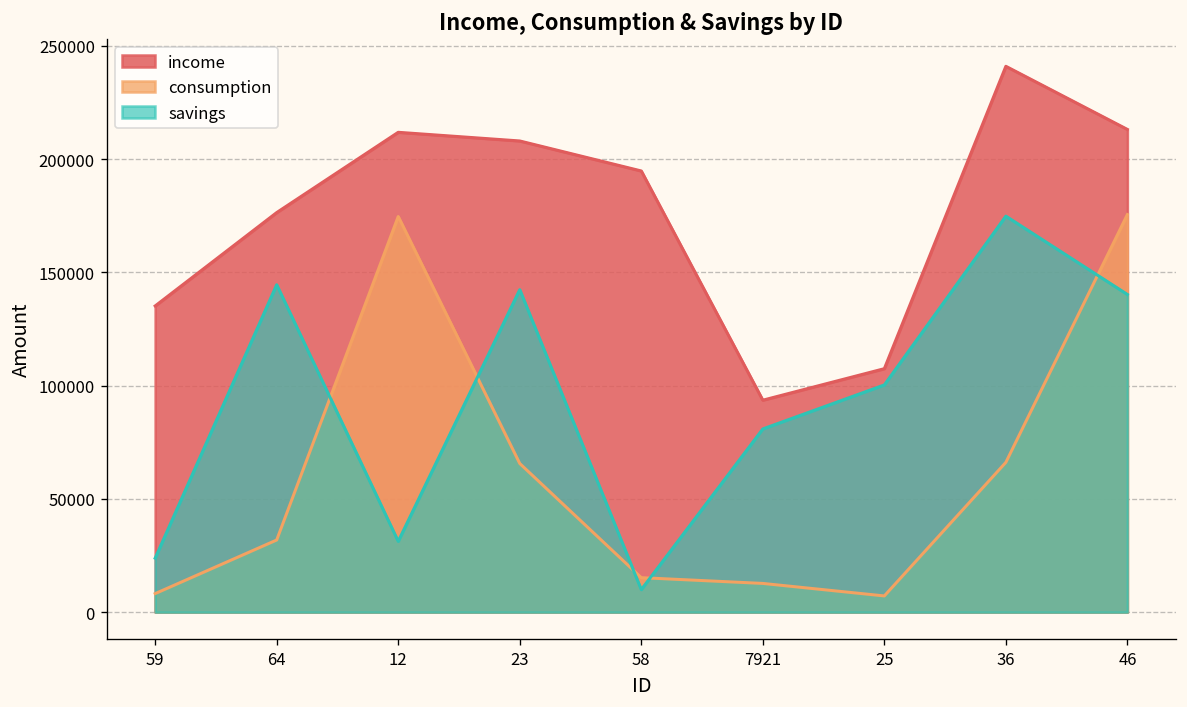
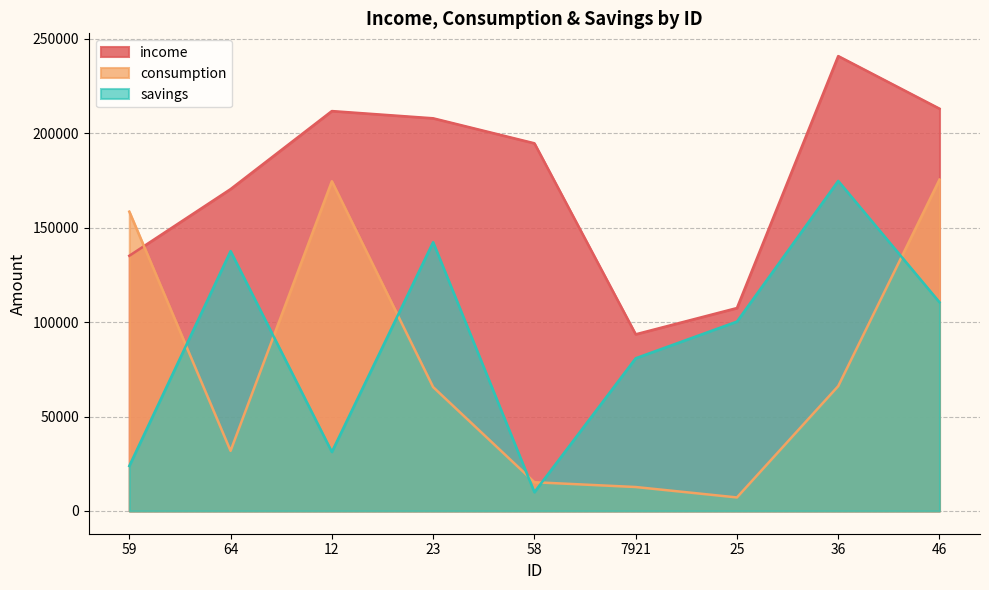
consumption, 59: 8000 -> 159000
income, 64: 176000 -> 170000
savings, 64: 145000 -> 138000
savings, 46: 140000 -> 111000
